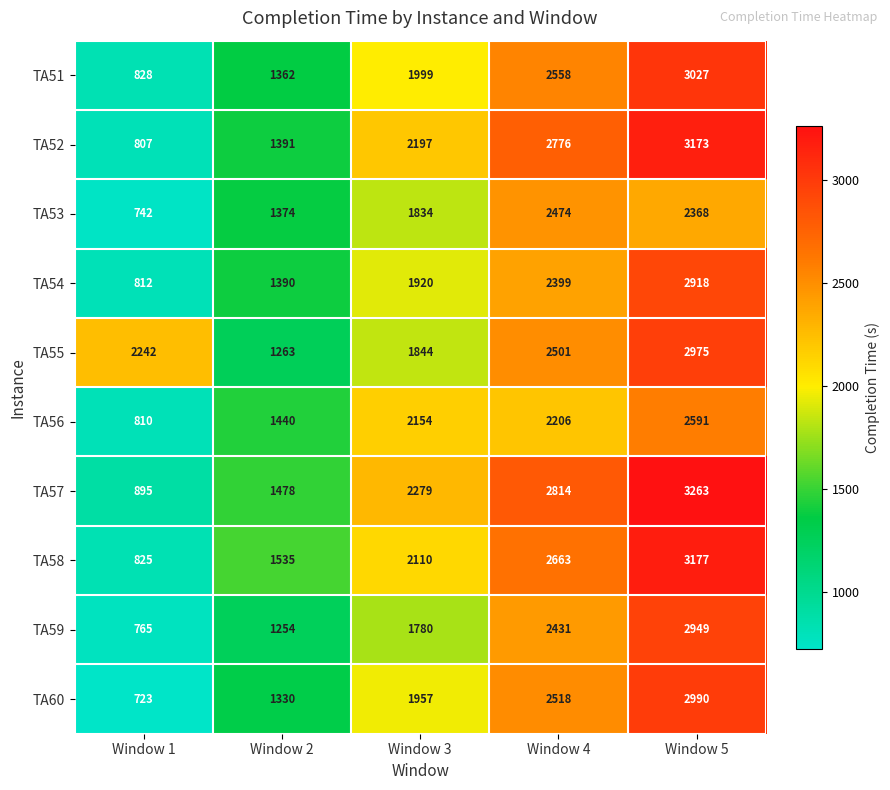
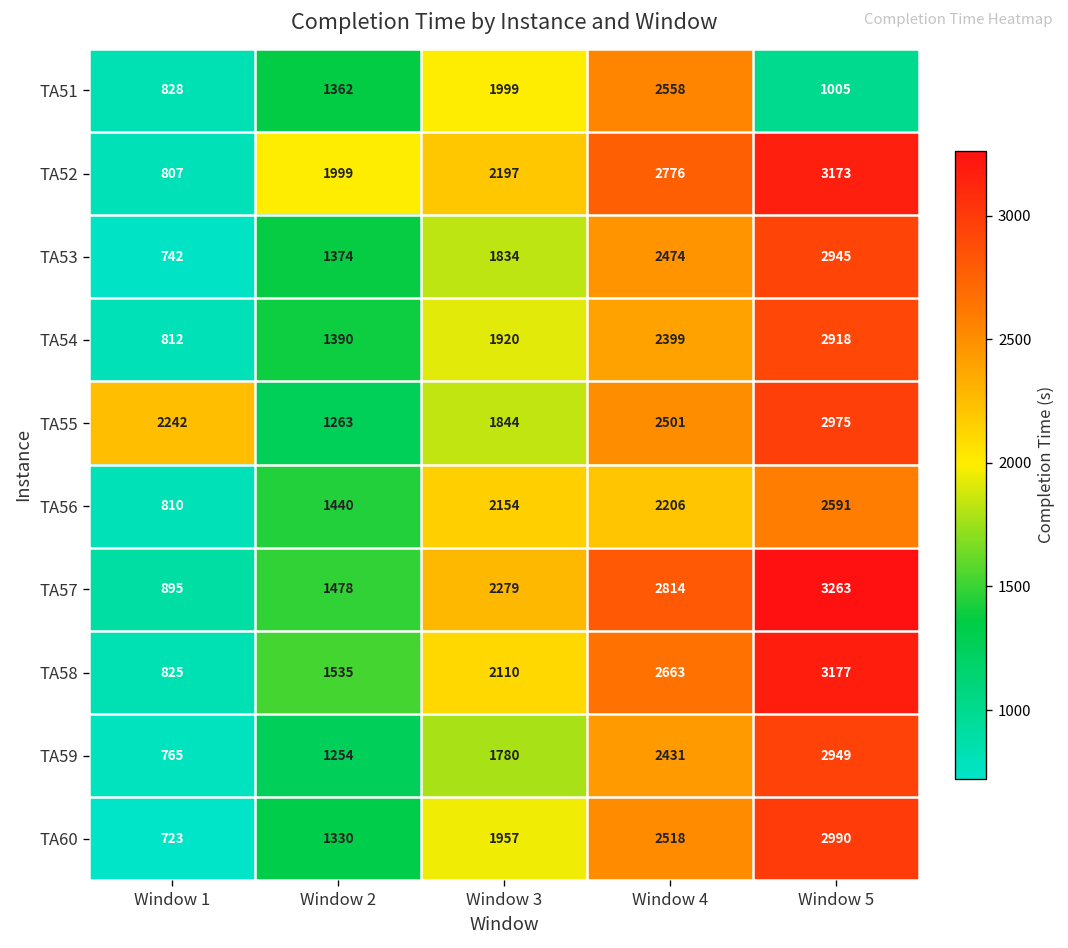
TA51, Window 5: 3027 -> 1005
TA52, Window 2: 1391 -> 1999
TA53, Window 5: 2368 -> 2945
